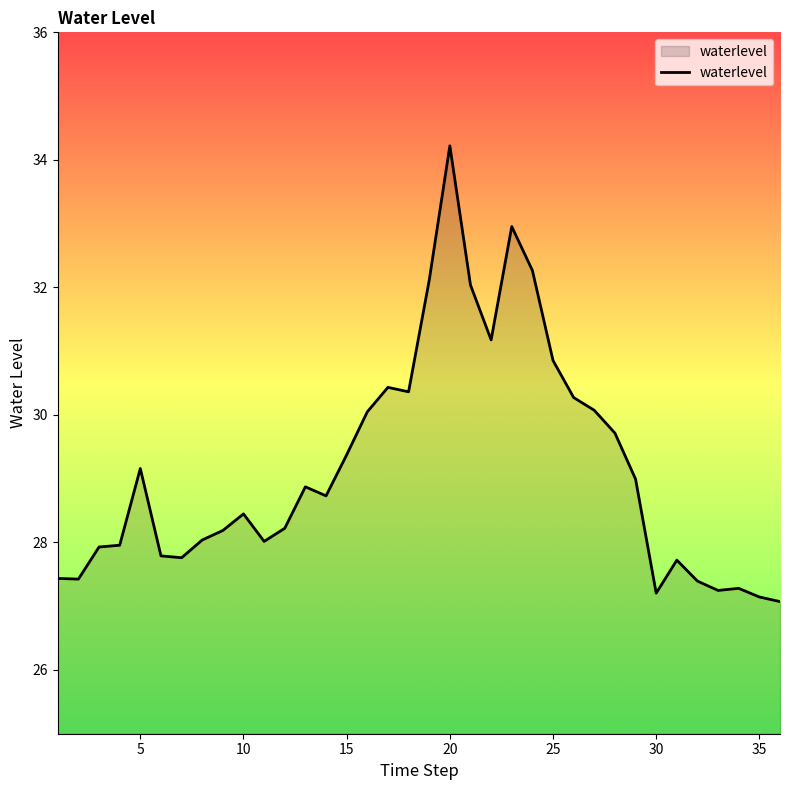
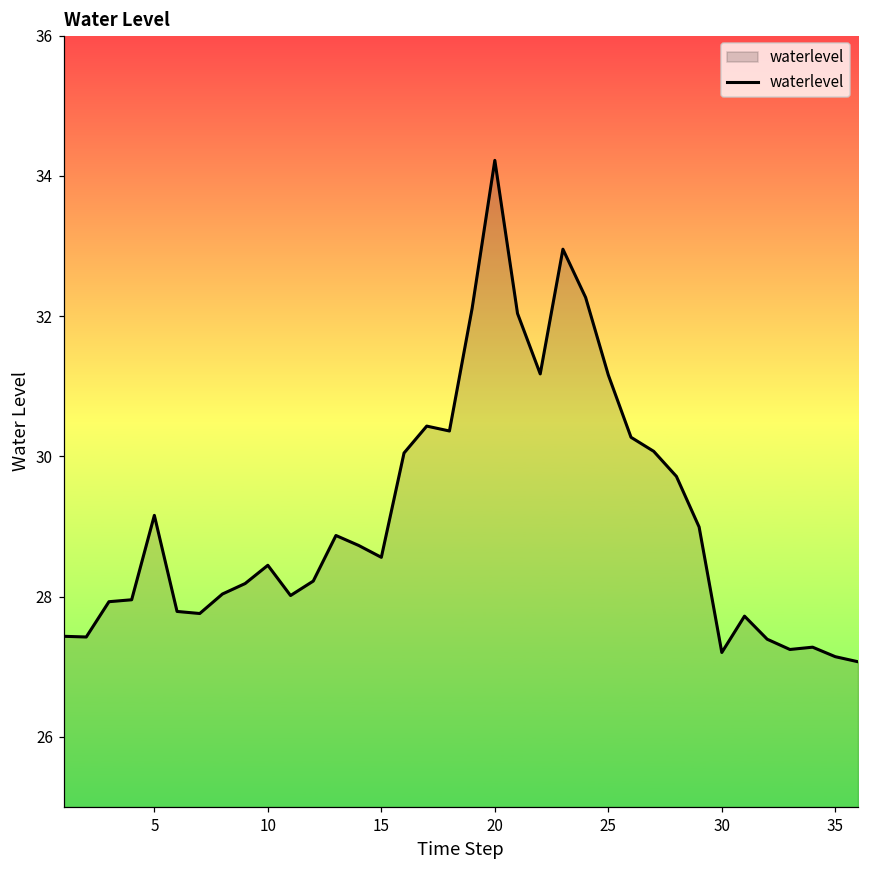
15: 29.4 -> 28.6
25: 30.9 -> 31.2
